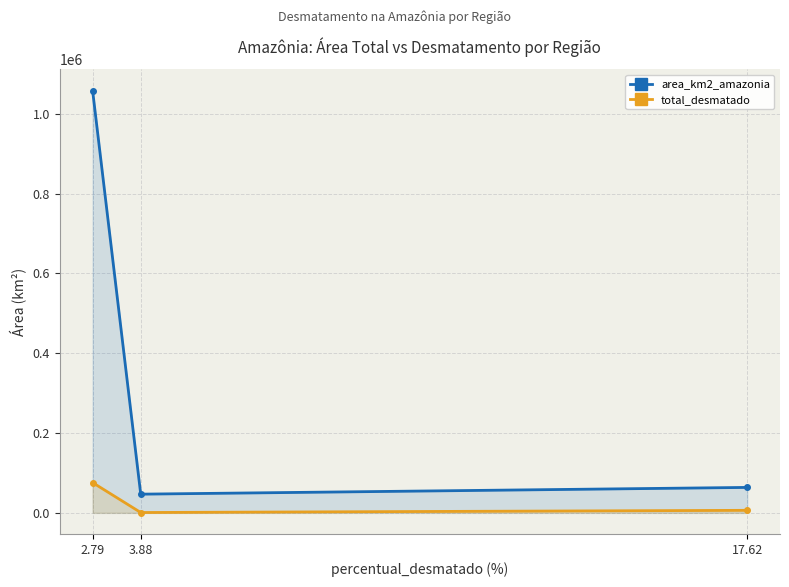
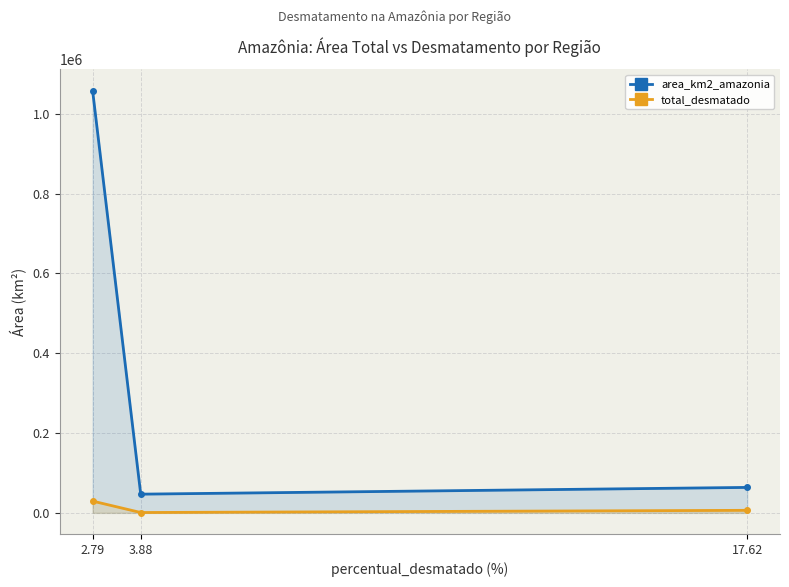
total_desmatado, 2.79: 80000 -> 30000
